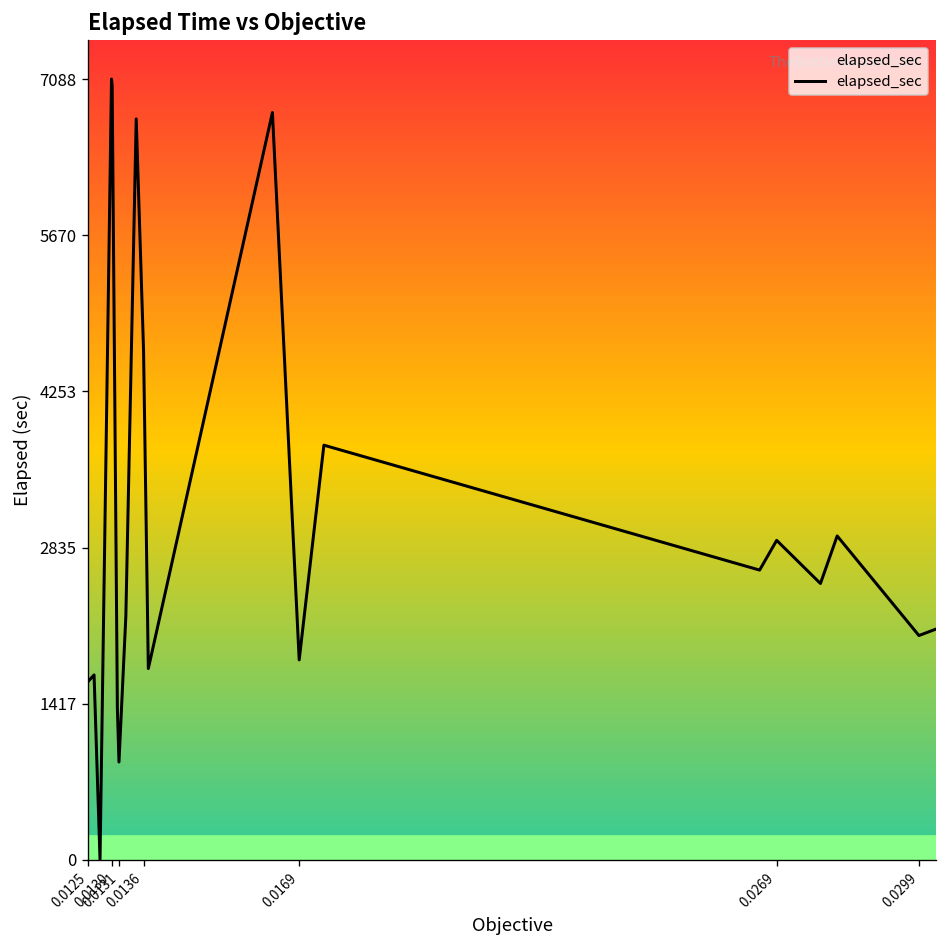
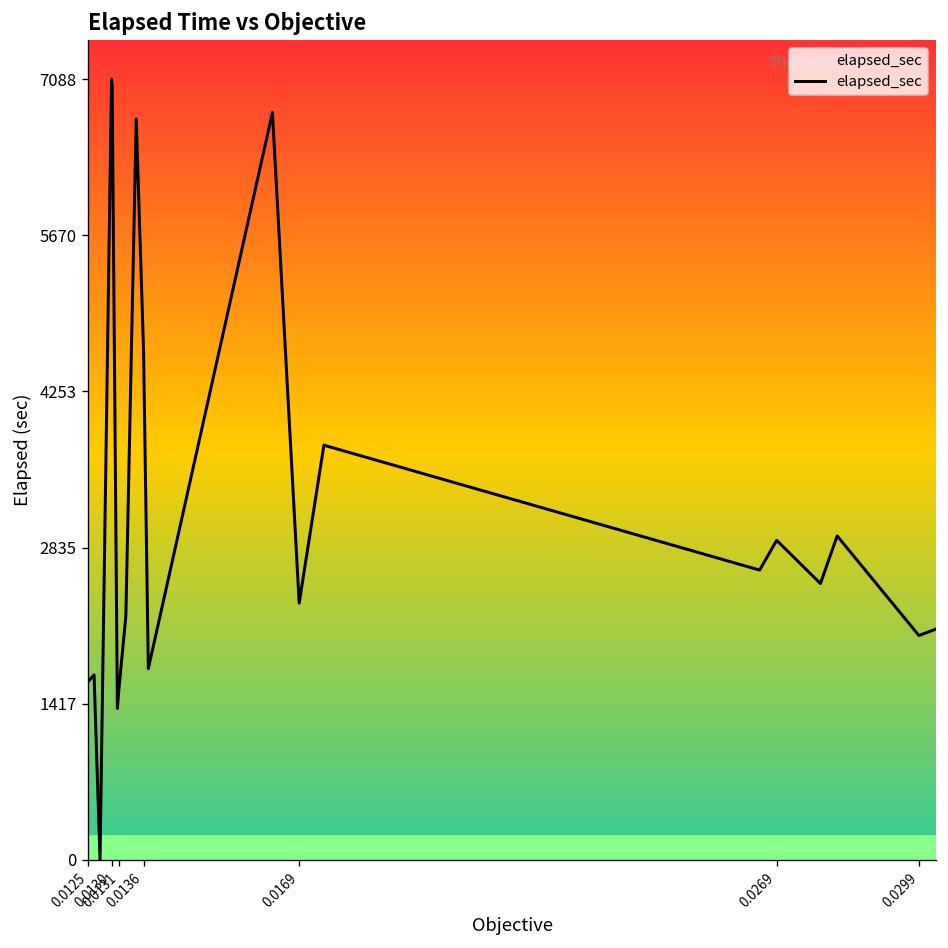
0.0131: 900 -> 1600
0.0169: 1800 -> 2300
